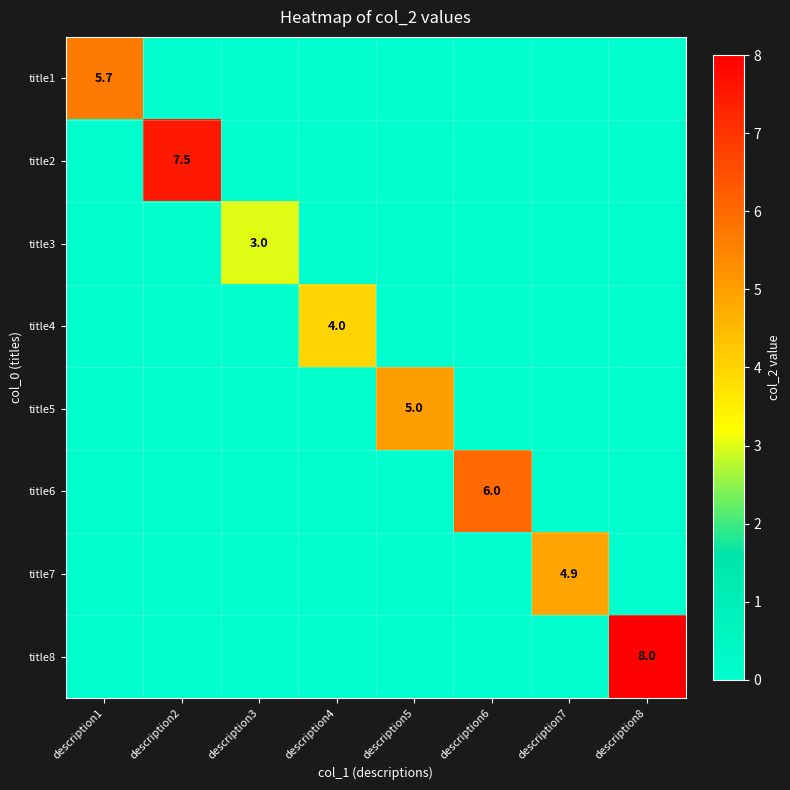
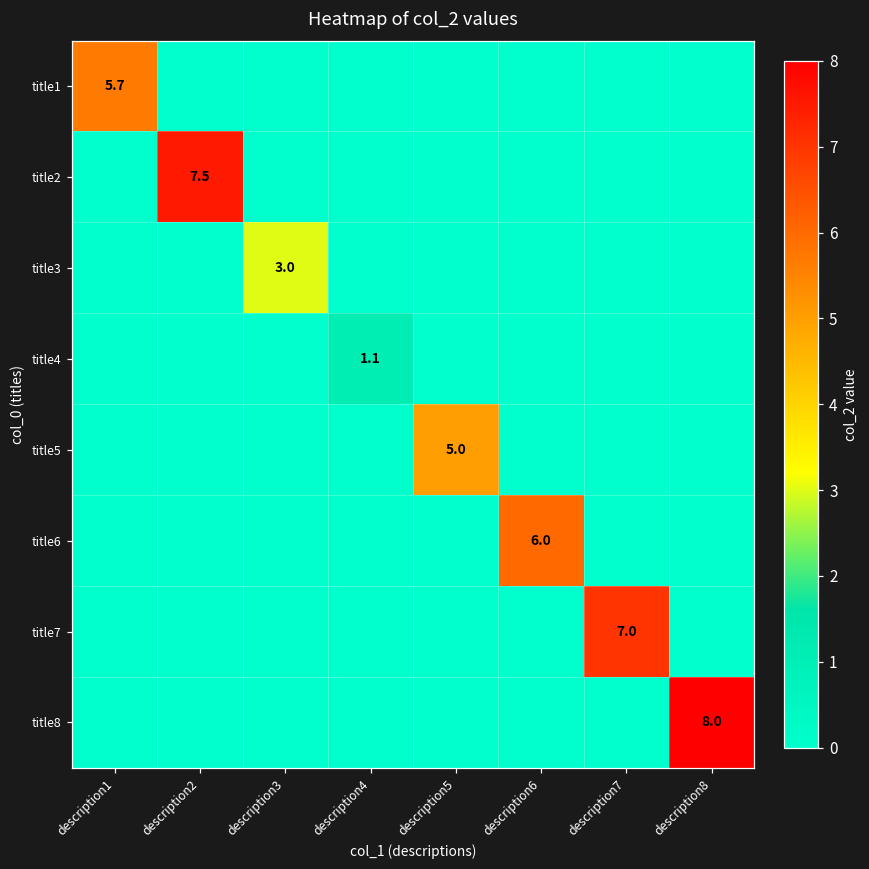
title4, description4: 4.0 -> 1.1
title7, description7: 4.9 -> 7.0
